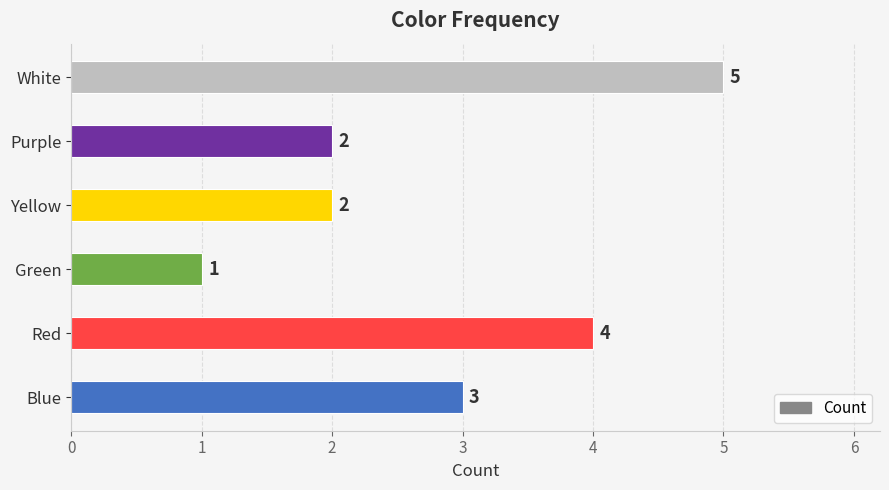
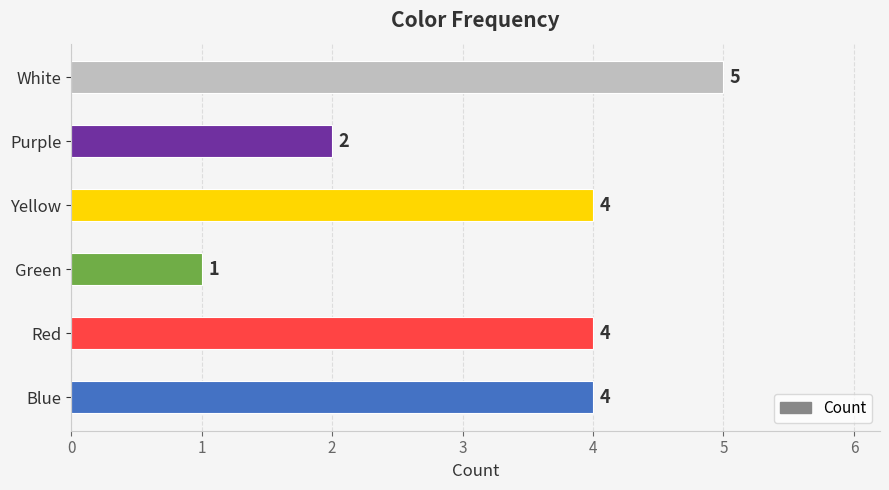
Yellow: 2 -> 4
Blue: 3 -> 4
